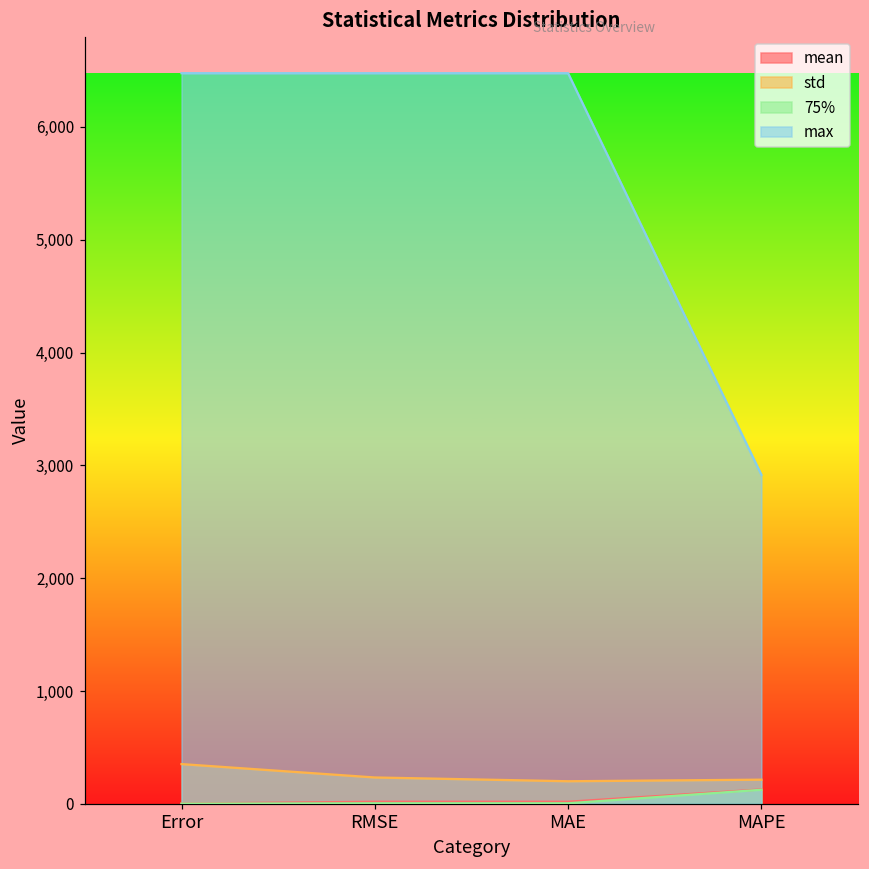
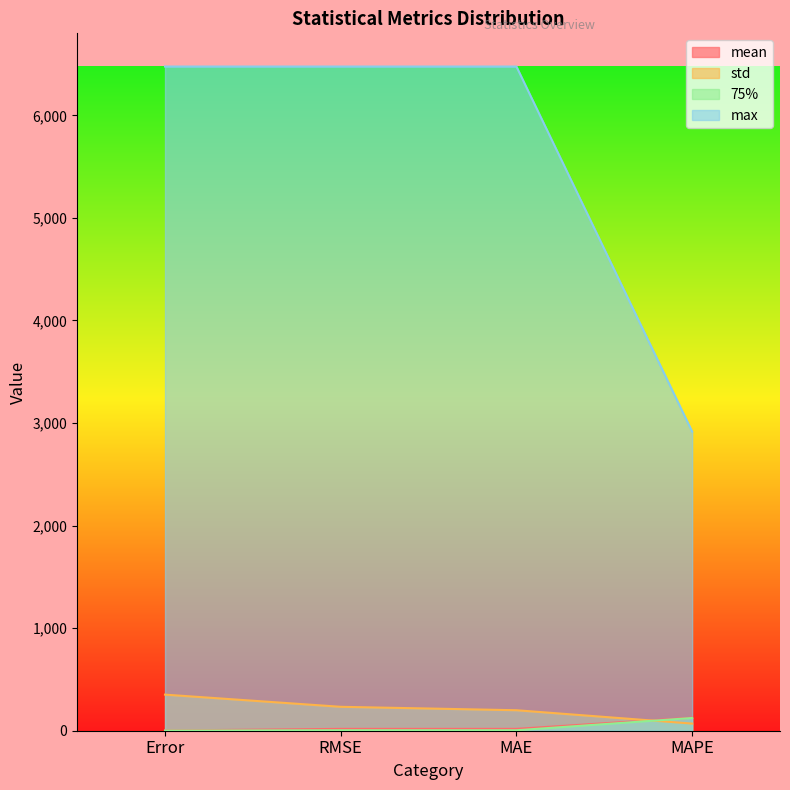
std, MAPE: 210 -> 70
